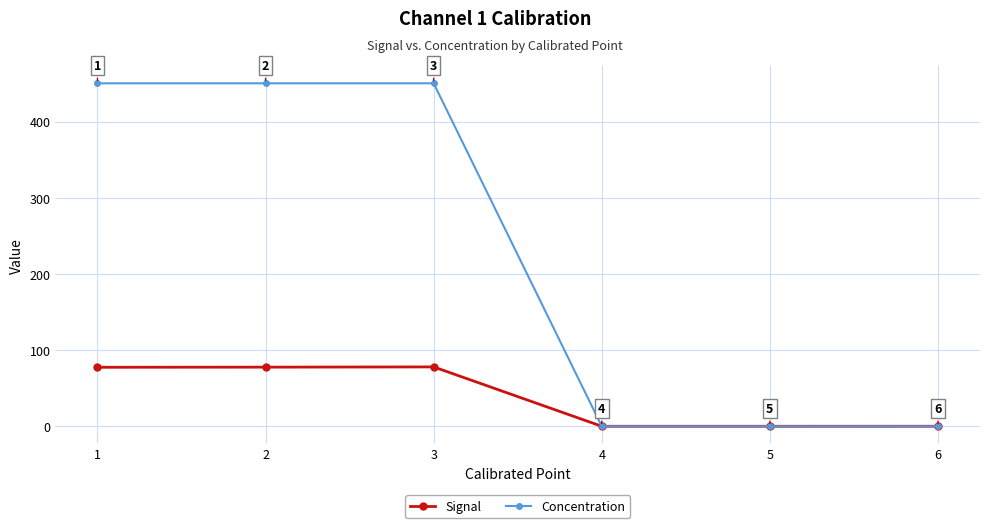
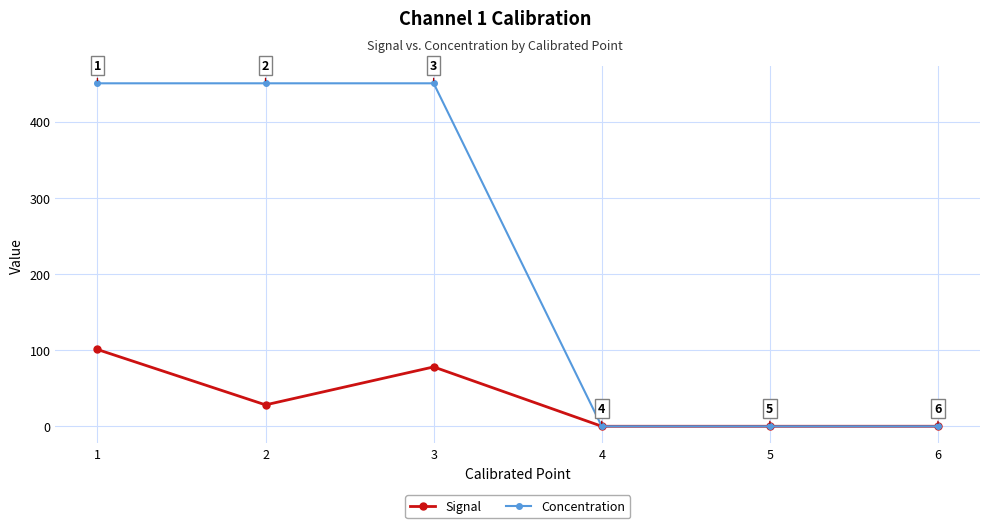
Signal, 1: 80 -> 100
Signal, 2: 80 -> 30
